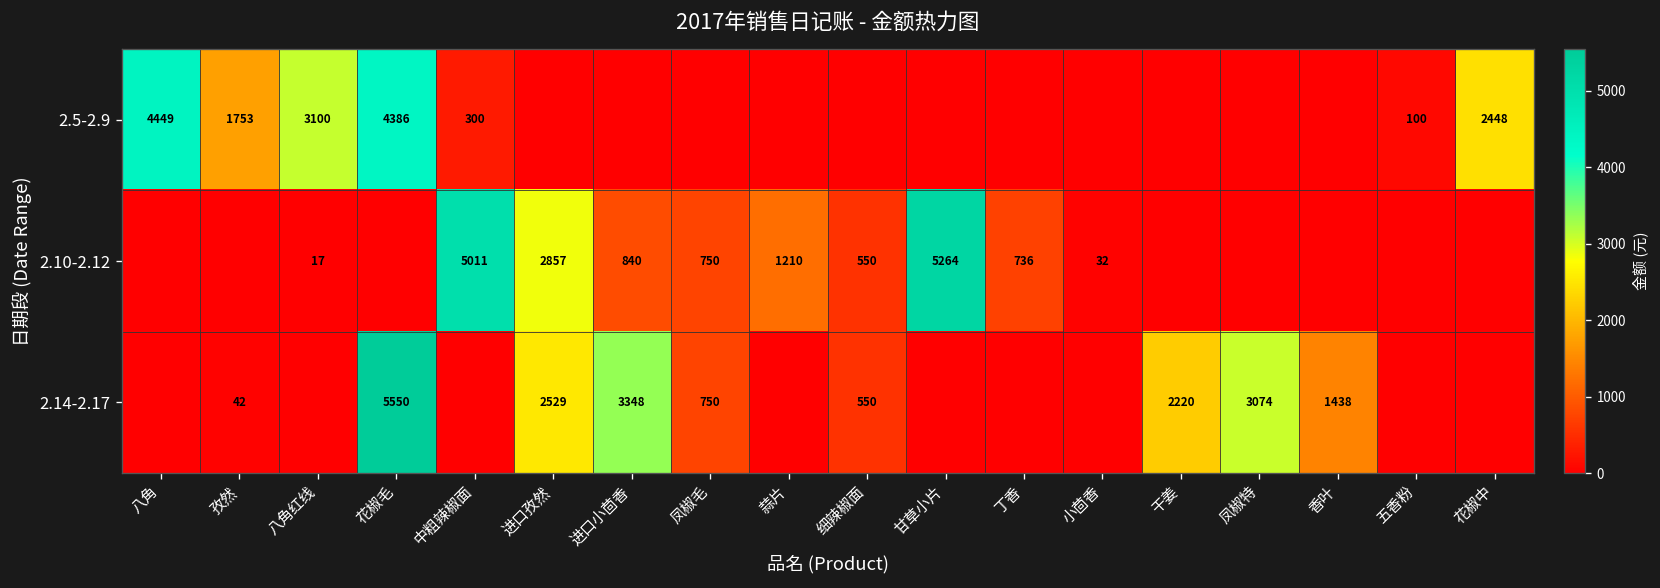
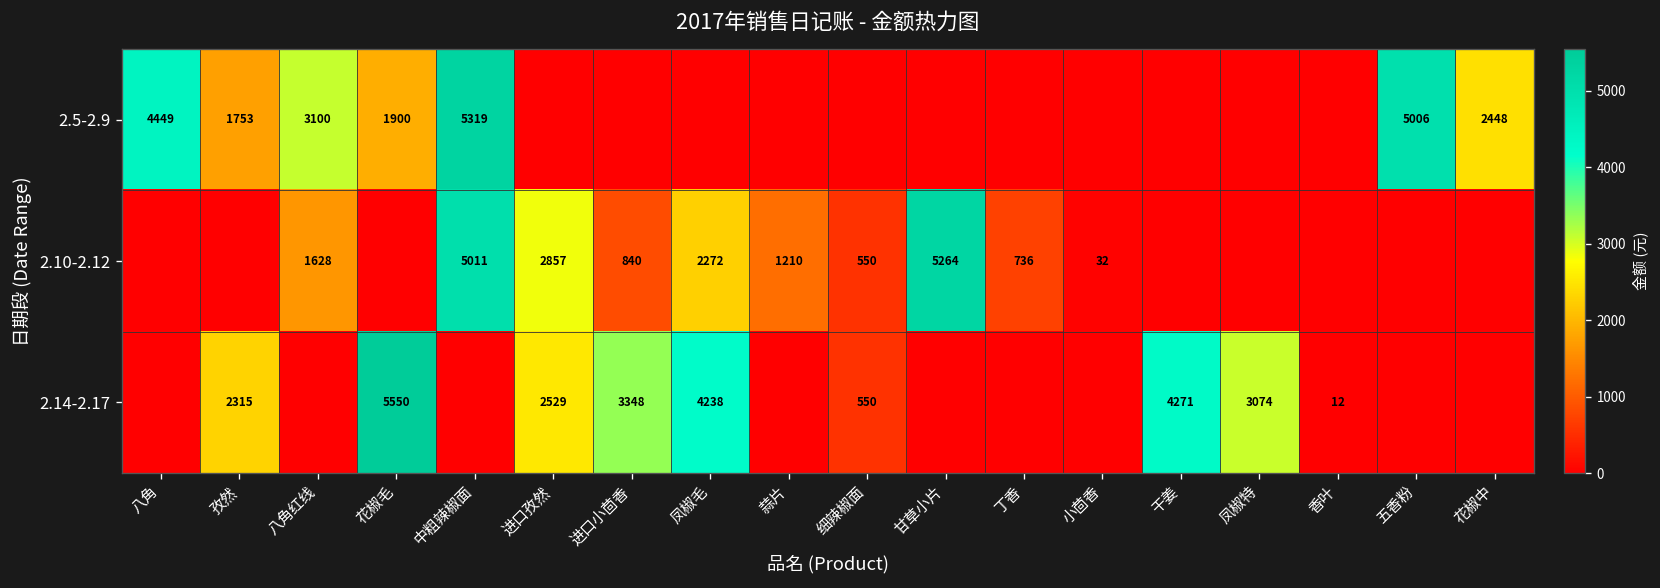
2.5-2.9, 花椒毛: 4386 -> 1900
2.5-2.9, 中粗辣椒面: 300 -> 5319
2.5-2.9, 五香粉: 100 -> 5006
2.10-2.12, 八角红线: 17 -> 1628
2.10-2.12, 凤椒毛: 750 -> 2272
2.14-2.17, 孜然: 42 -> 2315
2.14-2.17, 凤椒毛: 750 -> 4238
2.14-2.17, 干姜: 2220 -> 4271
2.14-2.17, 香叶: 1438 -> 12
